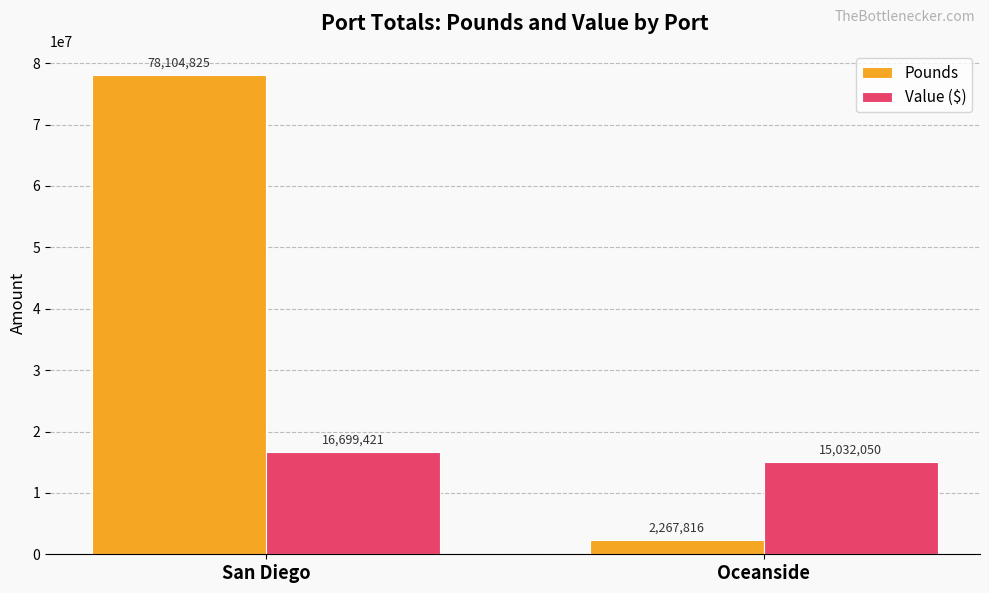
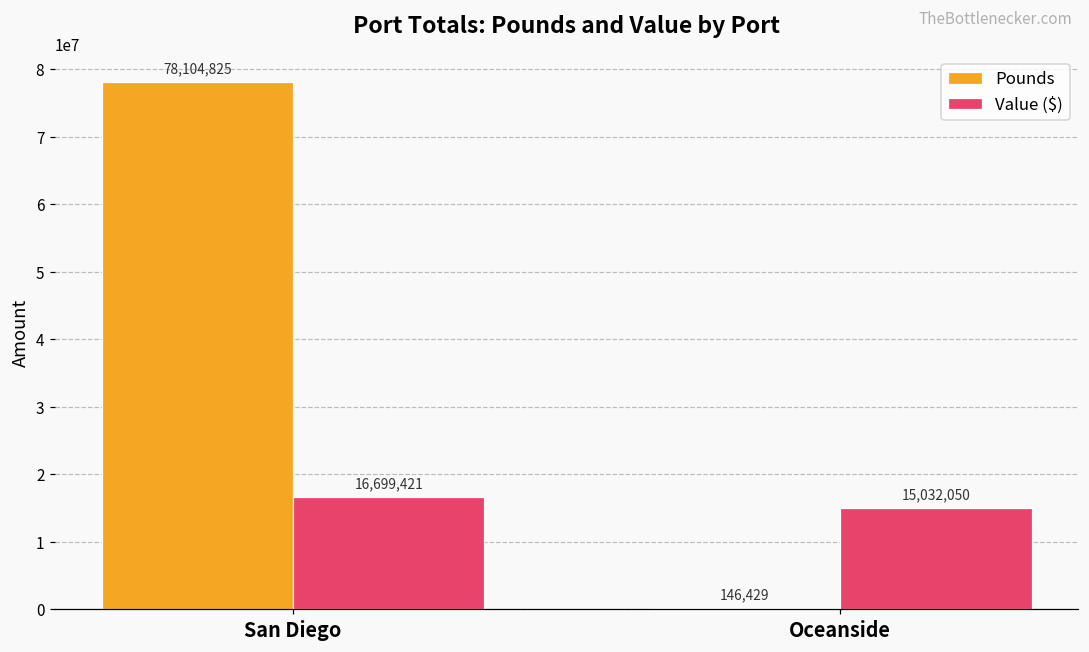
Pounds, Oceanside: 2,267,816 -> 146,429
